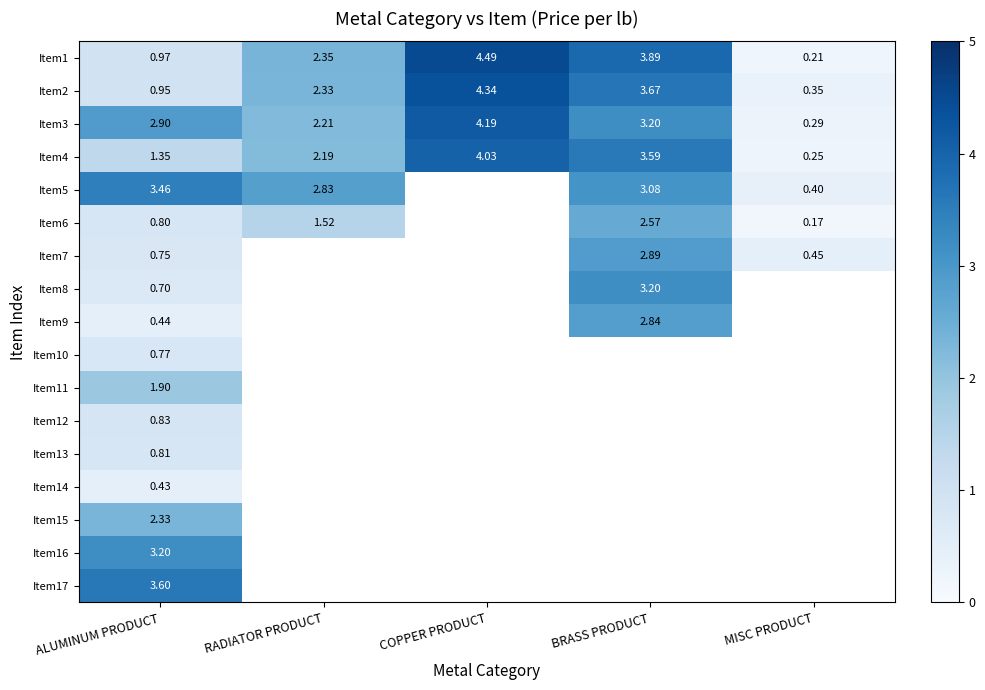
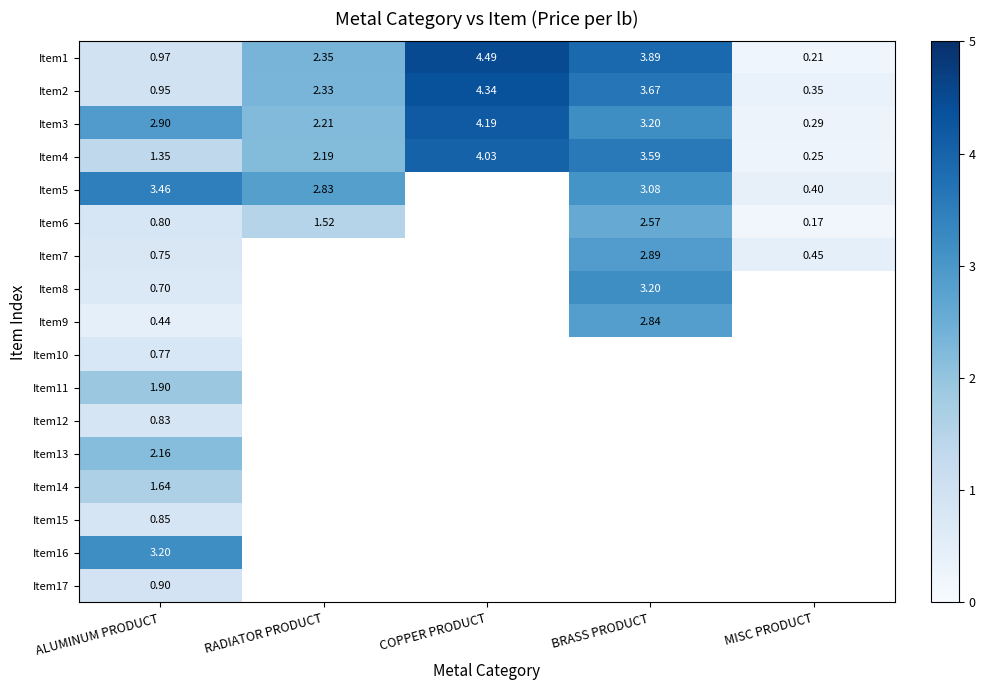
Item13, ALUMINUM PRODUCT: 0.81 -> 2.16
Item14, ALUMINUM PRODUCT: 0.43 -> 1.64
Item15, ALUMINUM PRODUCT: 2.33 -> 0.85
Item17, ALUMINUM PRODUCT: 3.60 -> 0.90
